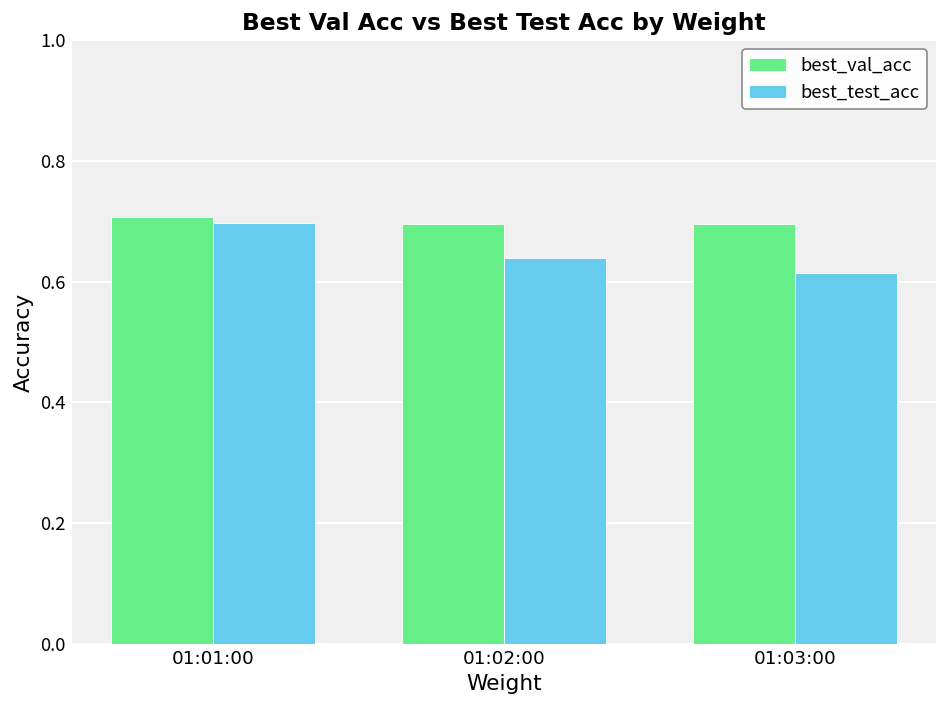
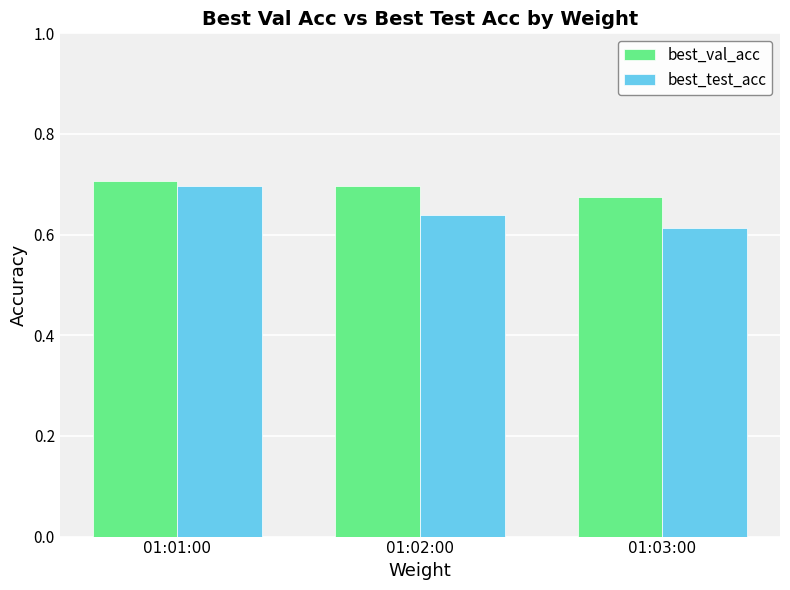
best_val_acc, 01:03:00: 0.70 -> 0.67
